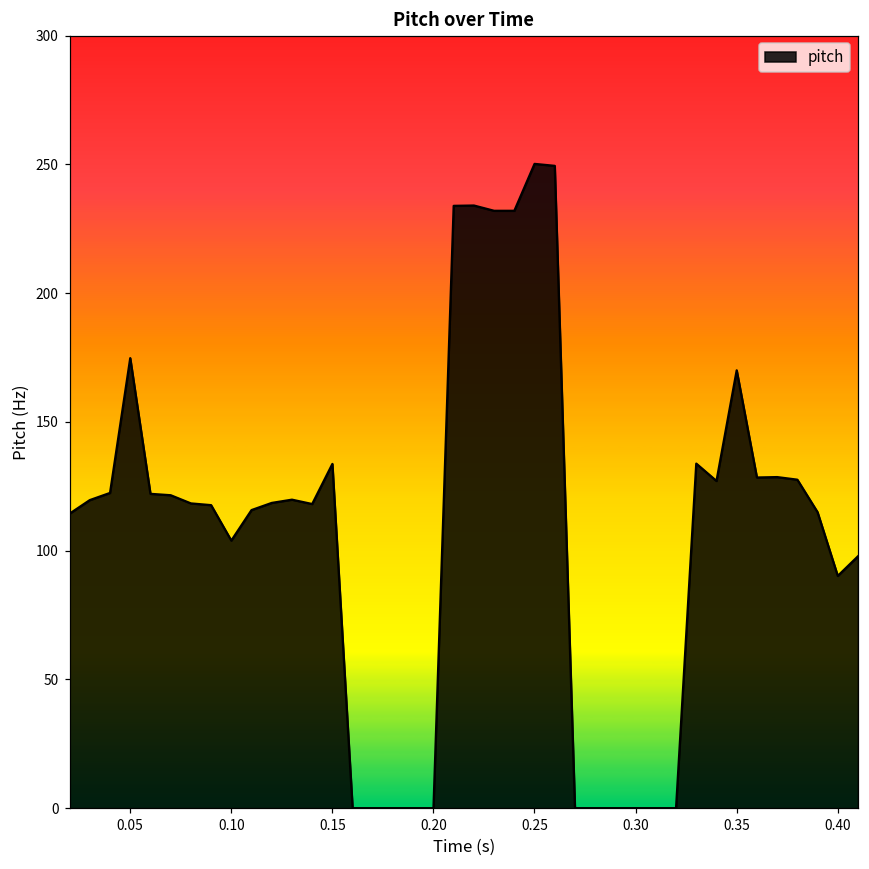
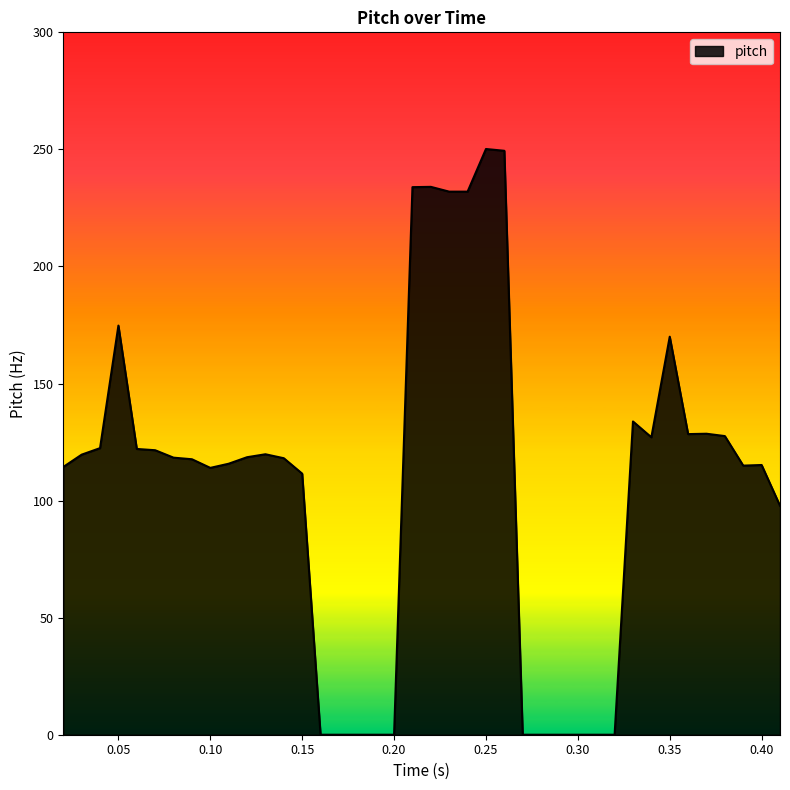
0.10: 104 -> 114
0.15: 134 -> 112
0.40: 90 -> 115
